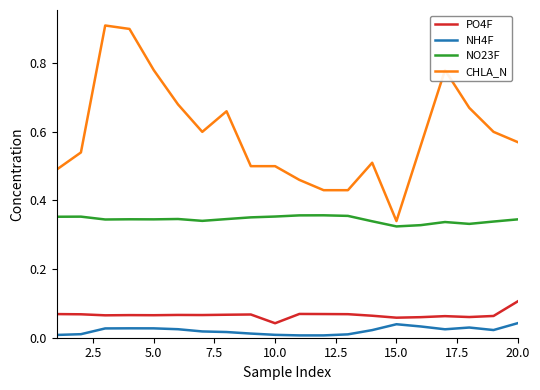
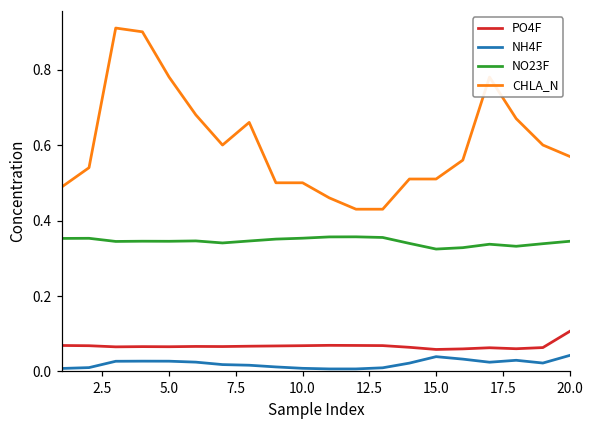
PO4F, 10.0: 0.04 -> 0.07
CHLA_N, 15.0: 0.34 -> 0.51
